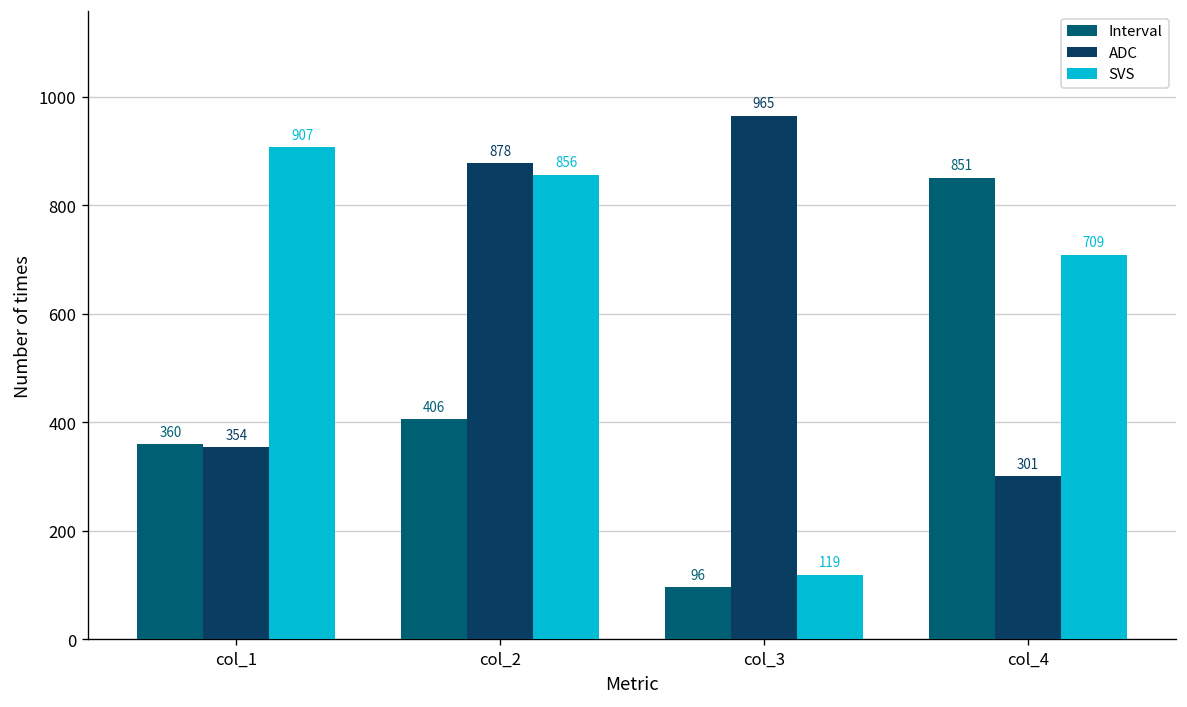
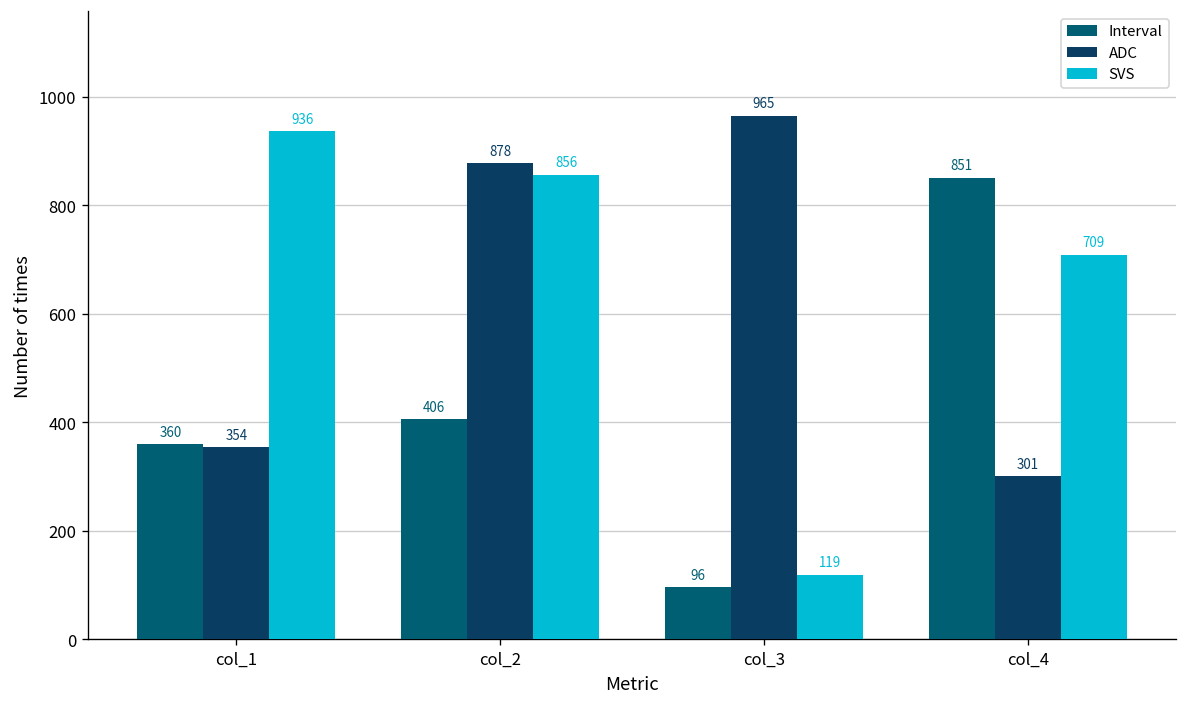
SVS, col_1: 907 -> 936
